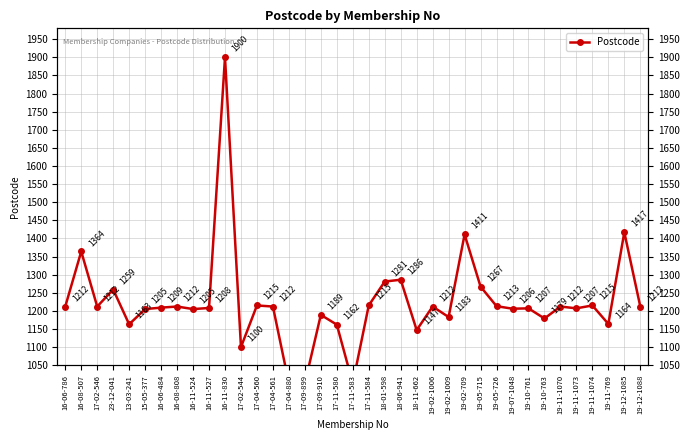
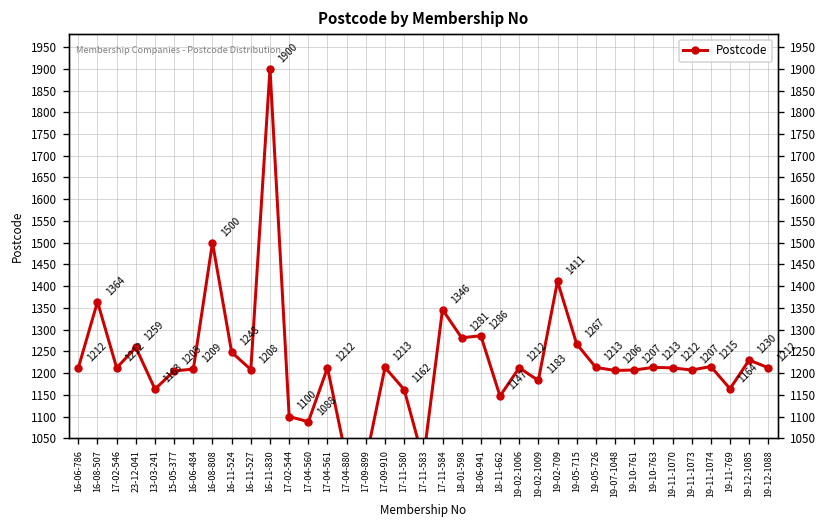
16-08-808: 1212 -> 1500
16-11-524: 1205 -> 1248
17-04-560: 1215 -> 1088
17-09-910: 1189 -> 1213
17-11-584: 1215 -> 1346
19-10-763: 1179 -> 1213
19-12-1085: 1417 -> 1230
